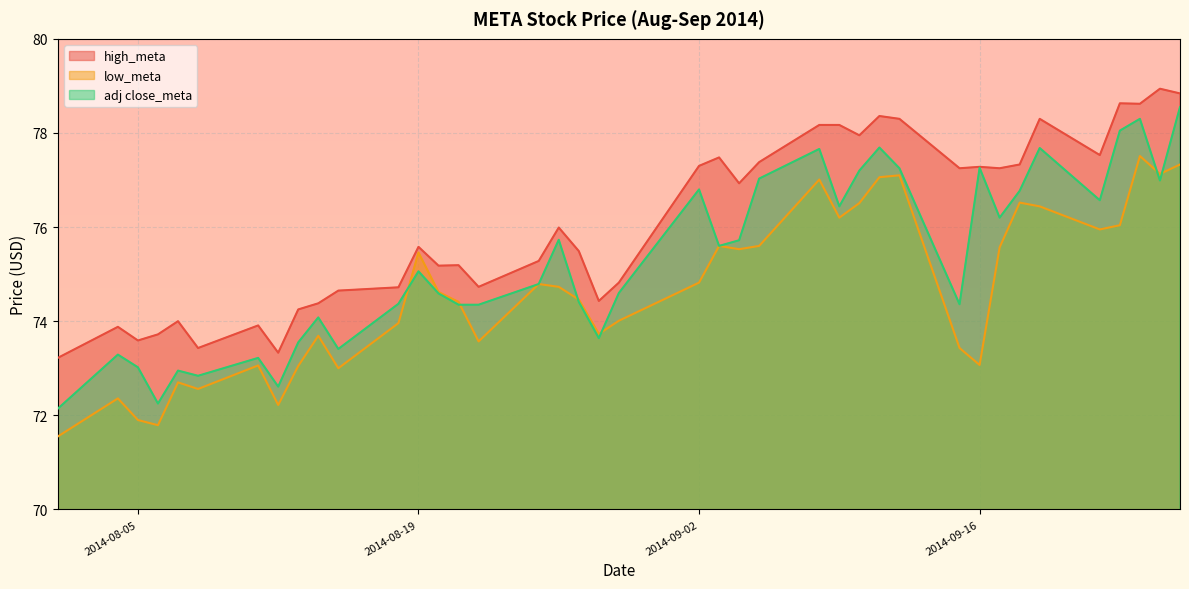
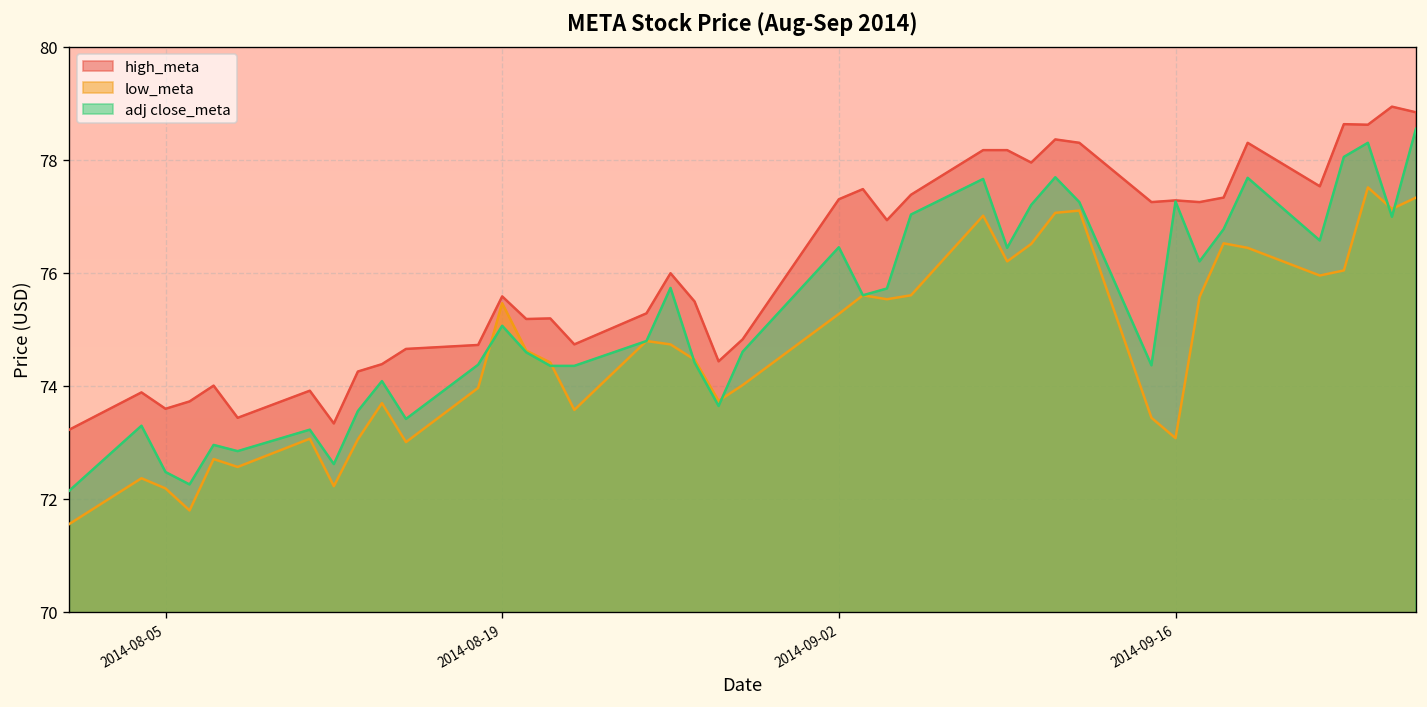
low_meta, 2014-08-05: 71.9 -> 72.2
adj close_meta, 2014-08-05: 73.0 -> 72.5
low_meta, 2014-09-02: 74.8 -> 75.3
adj close_meta, 2014-09-02: 76.8 -> 76.5
